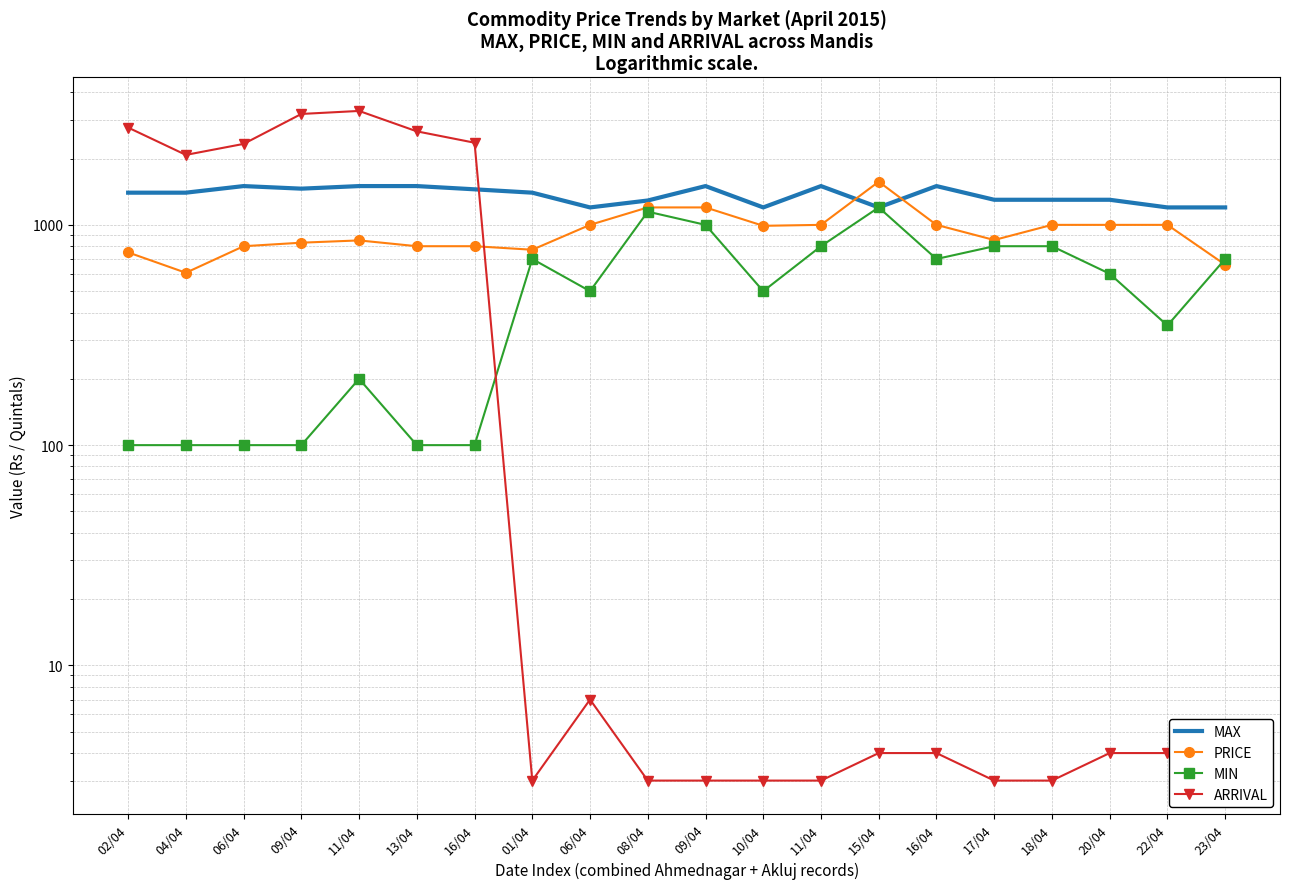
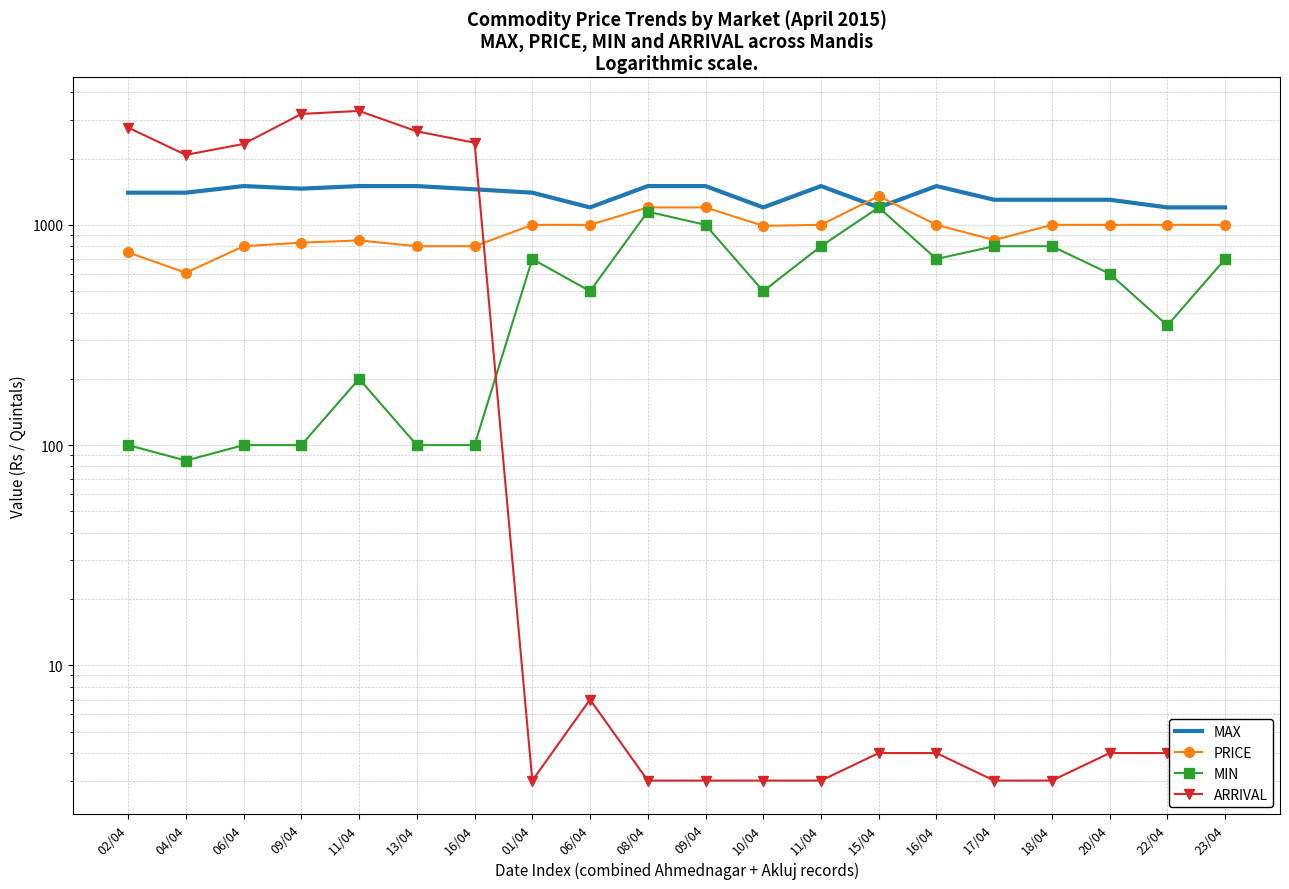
MIN, 04/04: 100 -> 85
PRICE, 01/04: 770 -> 1000
MAX, 08/04: 1300 -> 1500
PRICE, 15/04: 1600 -> 1400
PRICE, 23/04: 660 -> 1000
